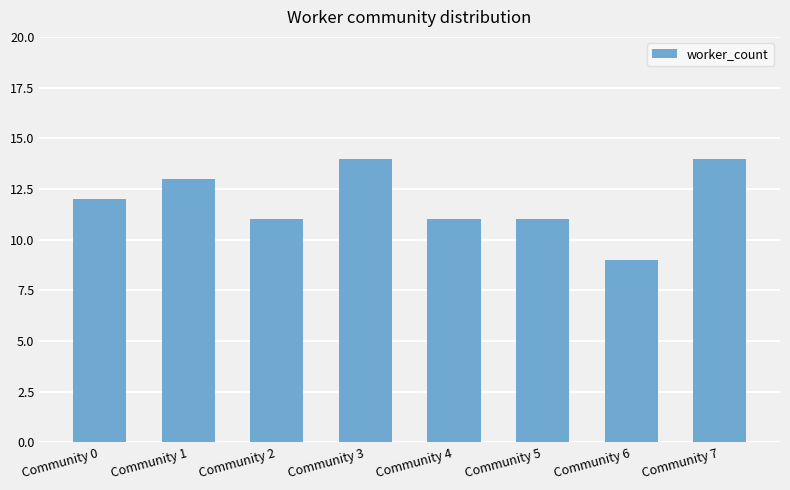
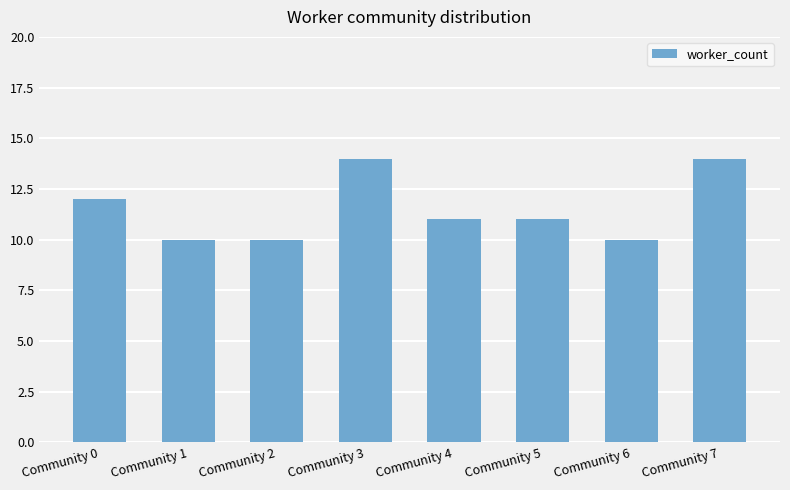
Community 1: 13 -> 10
Community 2: 11 -> 10
Community 6: 9 -> 10
